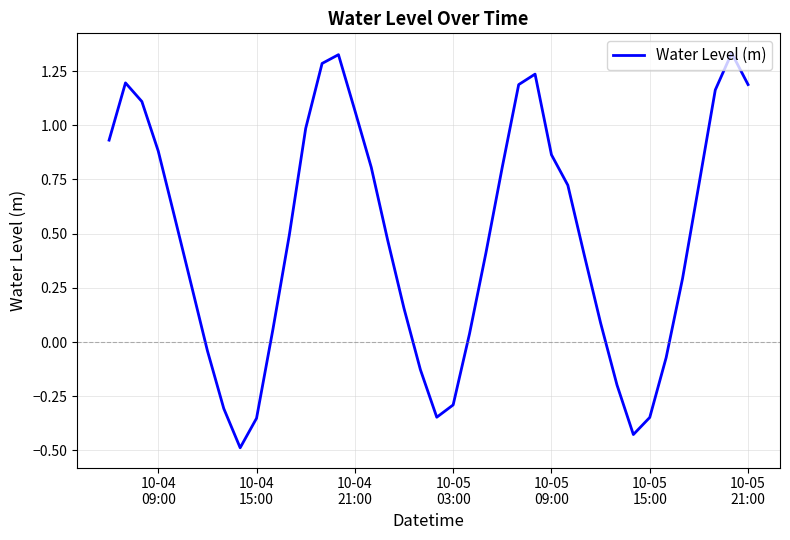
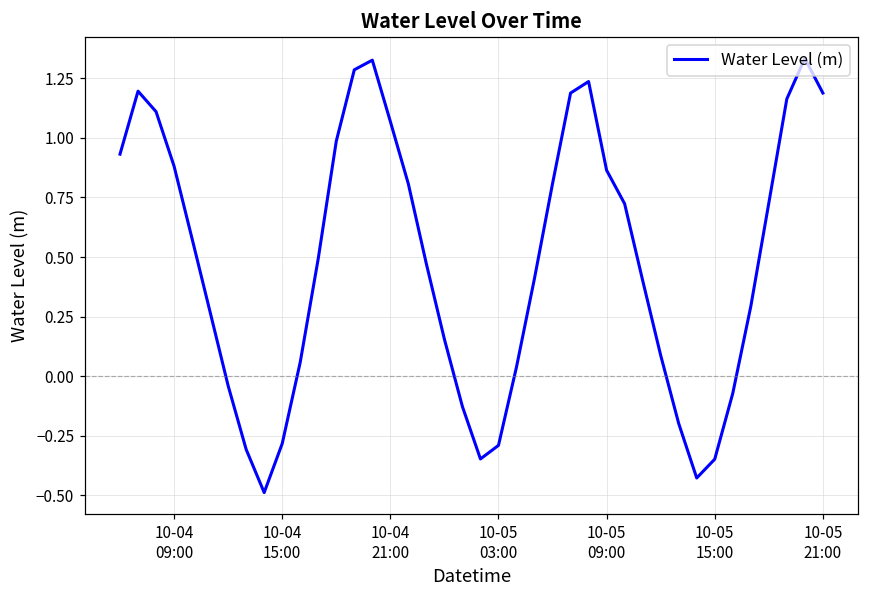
10-04 15:00: -0.35 -> -0.28
